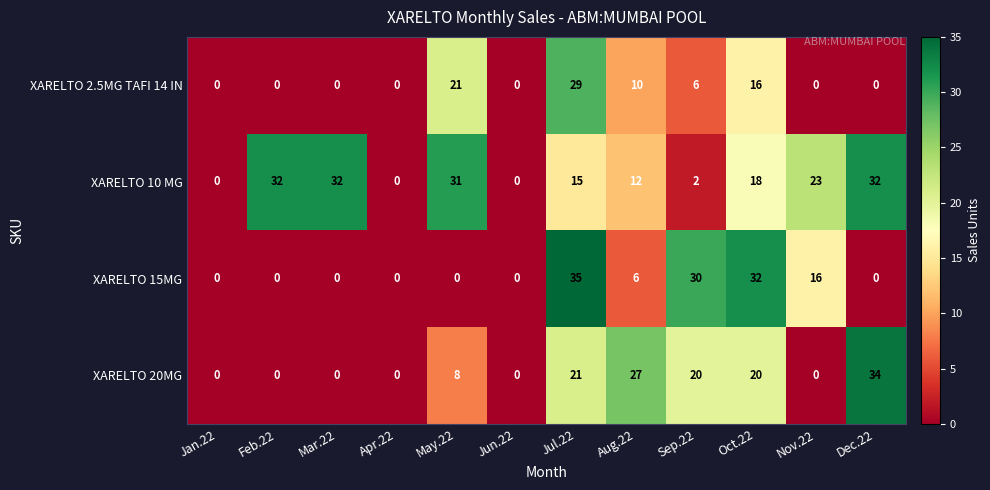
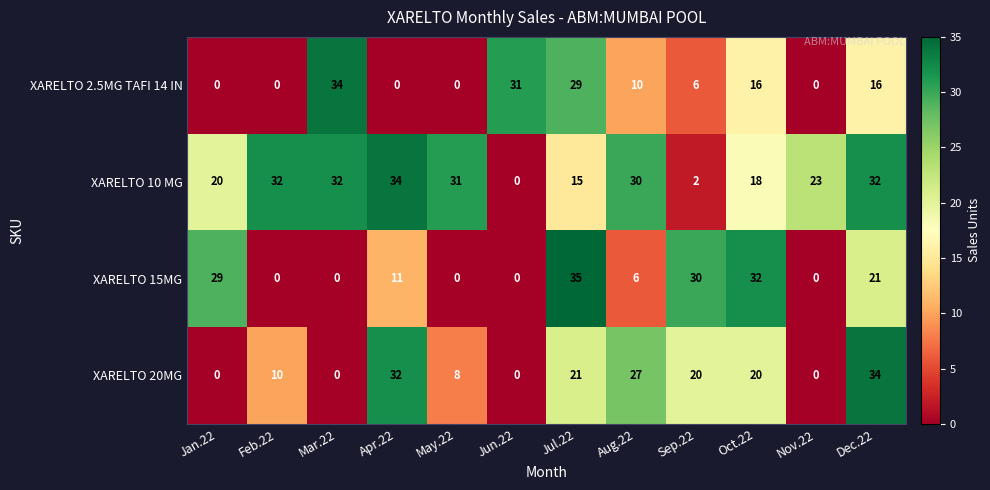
XARELTO 2.5MG TAFI 14 IN, Mar.22: 0 -> 34
XARELTO 2.5MG TAFI 14 IN, May.22: 21 -> 0
XARELTO 2.5MG TAFI 14 IN, Jun.22: 0 -> 31
XARELTO 2.5MG TAFI 14 IN, Dec.22: 0 -> 16
XARELTO 10 MG, Jan.22: 0 -> 20
XARELTO 10 MG, Apr.22: 0 -> 34
XARELTO 10 MG, Aug.22: 12 -> 30
XARELTO 15MG, Jan.22: 0 -> 29
XARELTO 15MG, Apr.22: 0 -> 11
XARELTO 15MG, Nov.22: 16 -> 0
XARELTO 15MG, Dec.22: 0 -> 21
XARELTO 20MG, Feb.22: 0 -> 10
XARELTO 20MG, Apr.22: 0 -> 32
